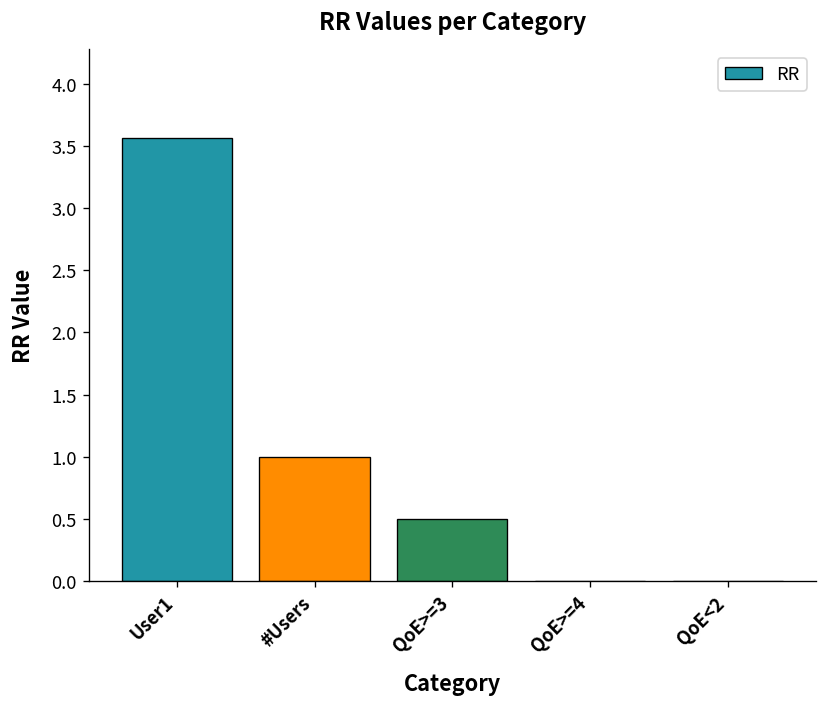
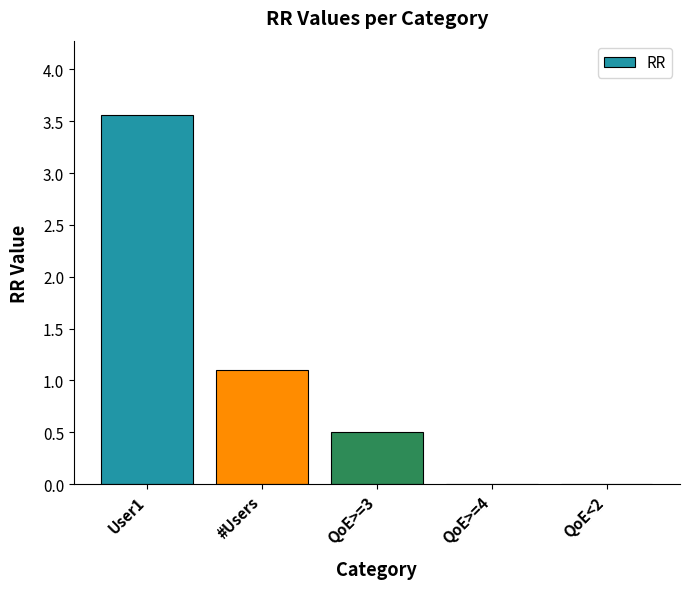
#Users: 1.0 -> 1.1
